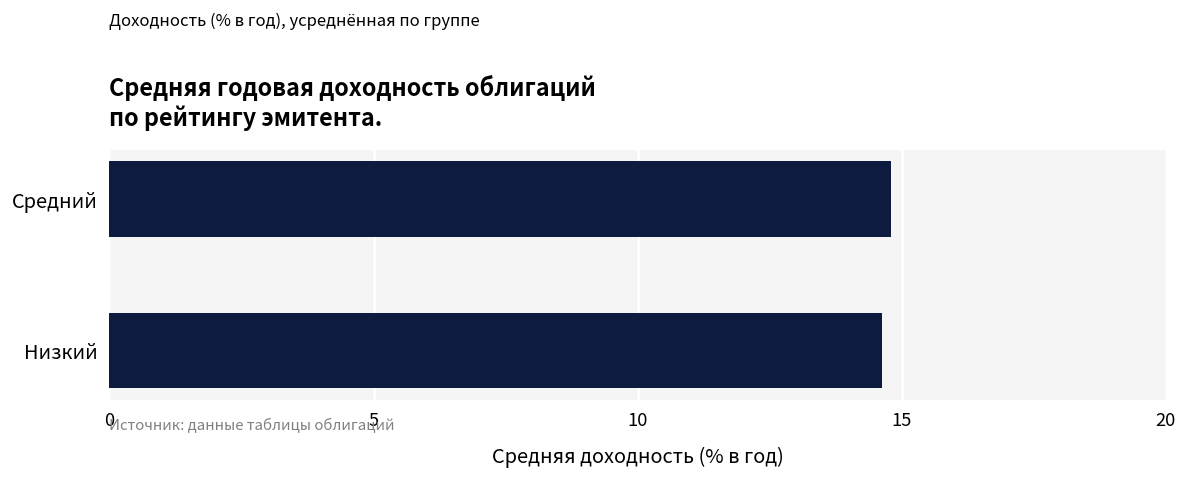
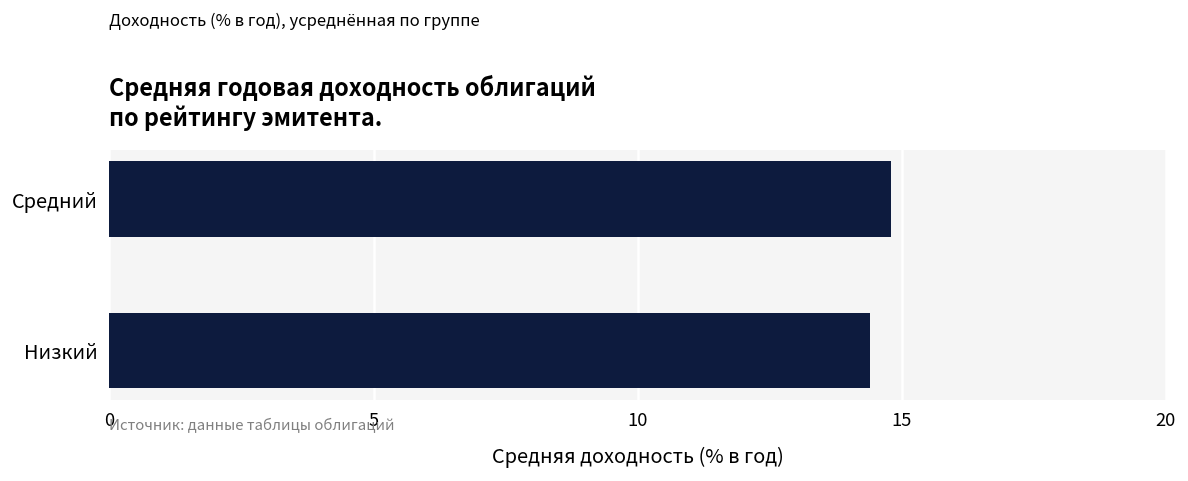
Низкий: 14.6 -> 14.4
